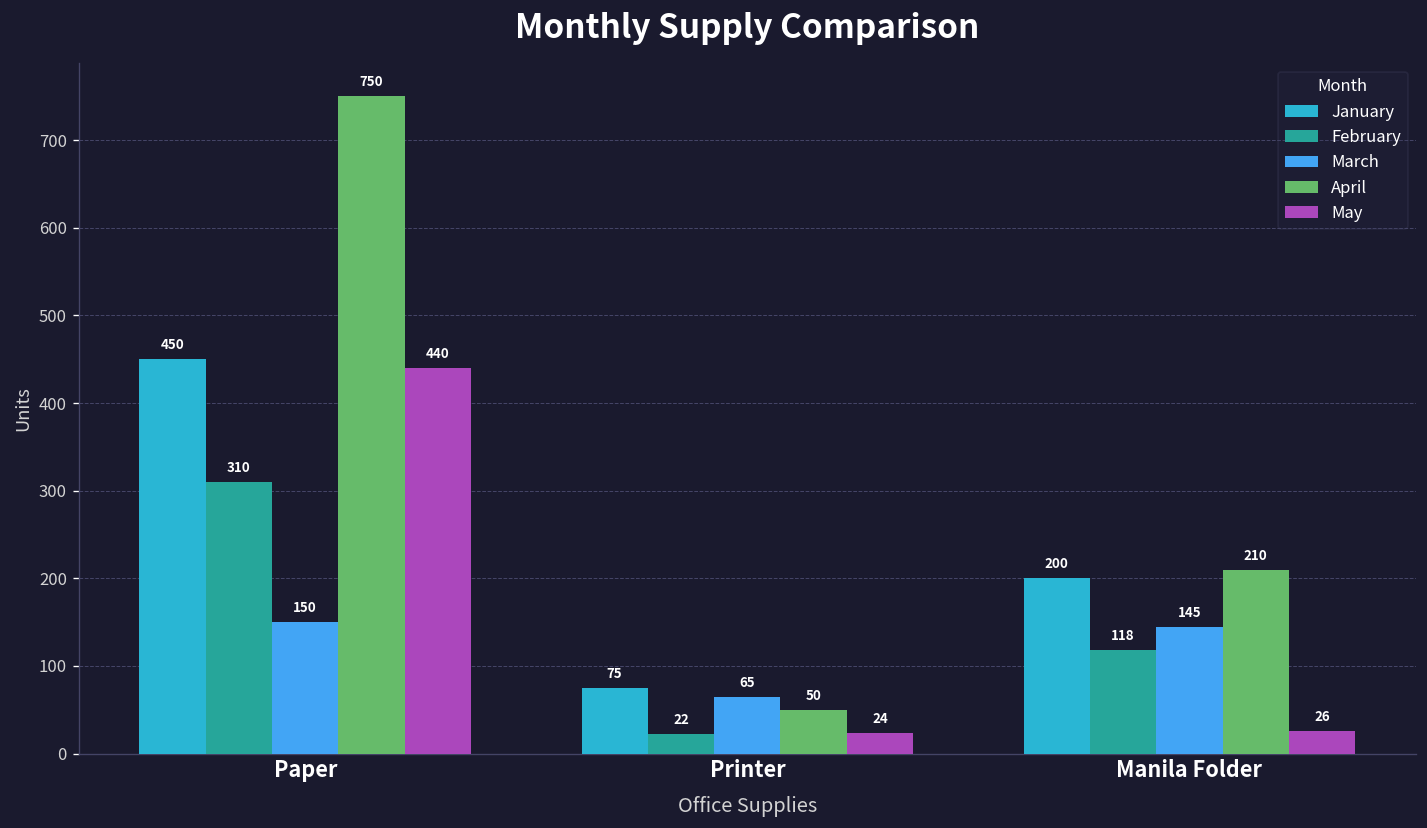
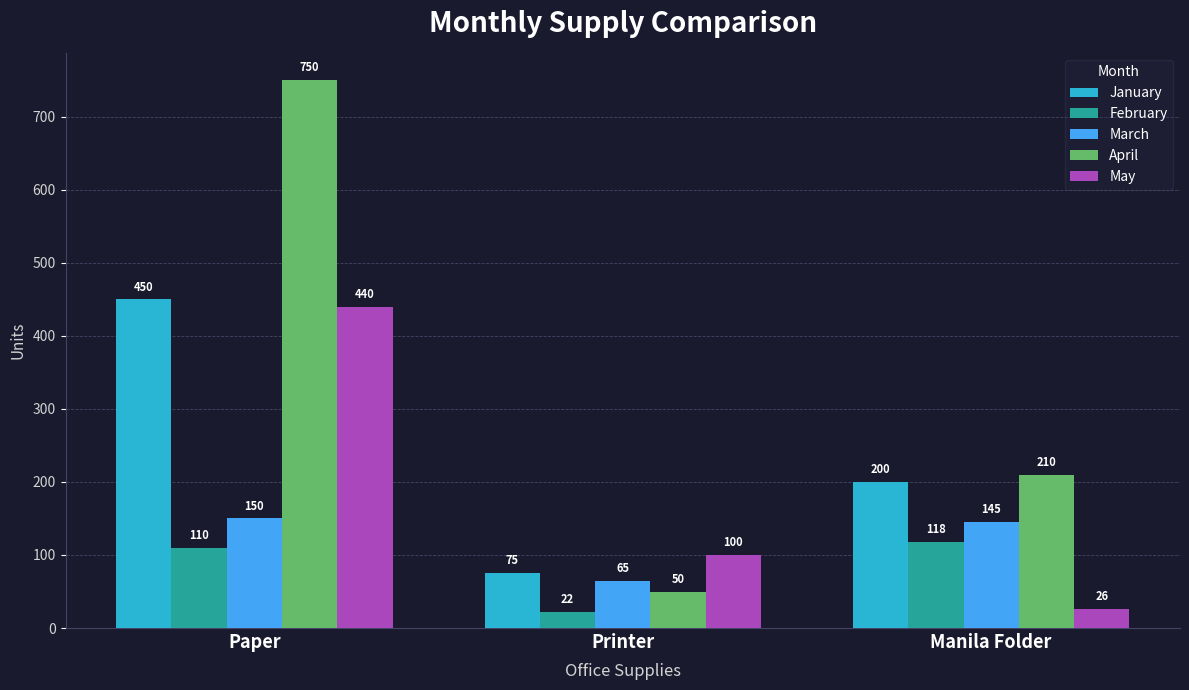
February, Paper: 310 -> 110
May, Printer: 24 -> 100
